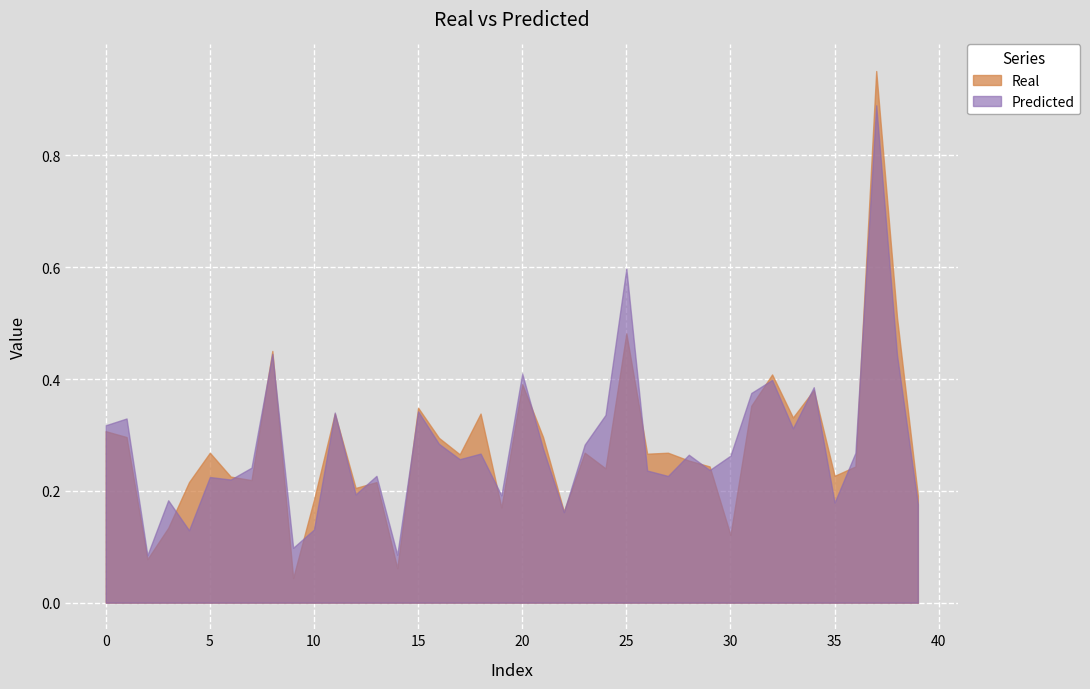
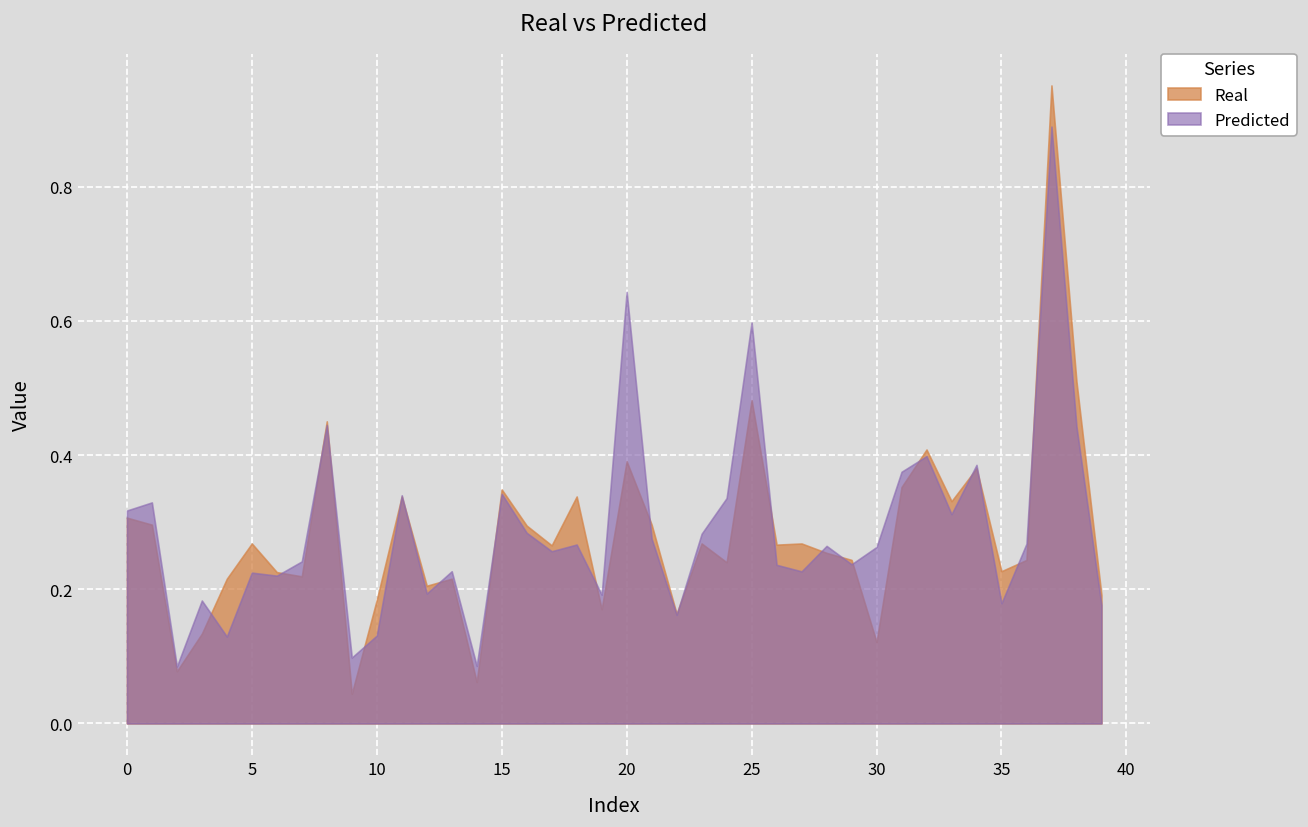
Predicted, 20: 0.41 -> 0.64
